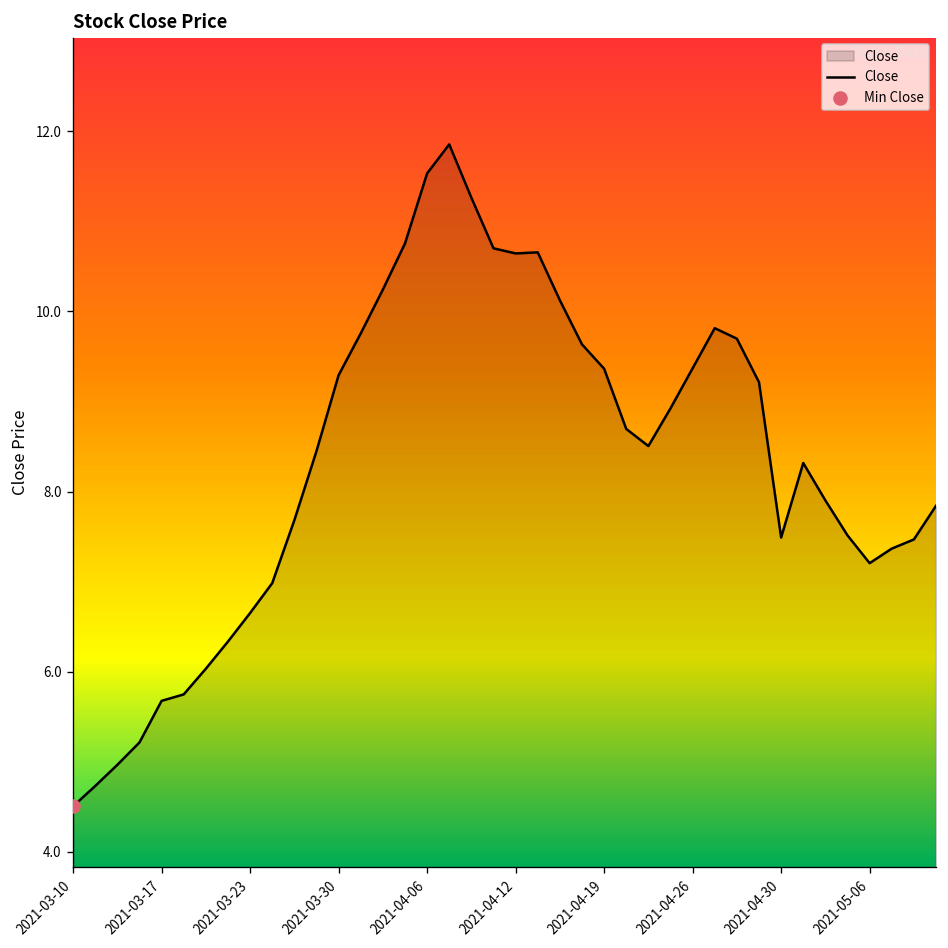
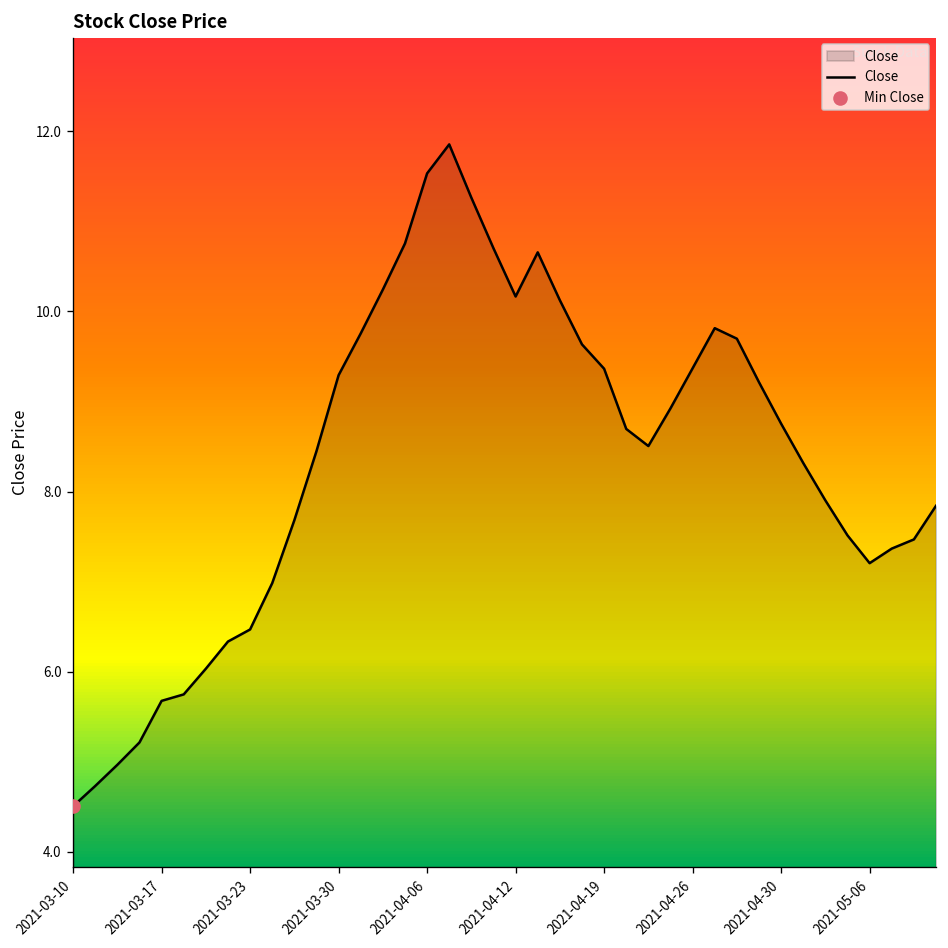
Close, 2021-03-23: 6.7 -> 6.5
Close, 2021-04-12: 10.6 -> 10.2
Close, 2021-04-30: 7.5 -> 8.8
